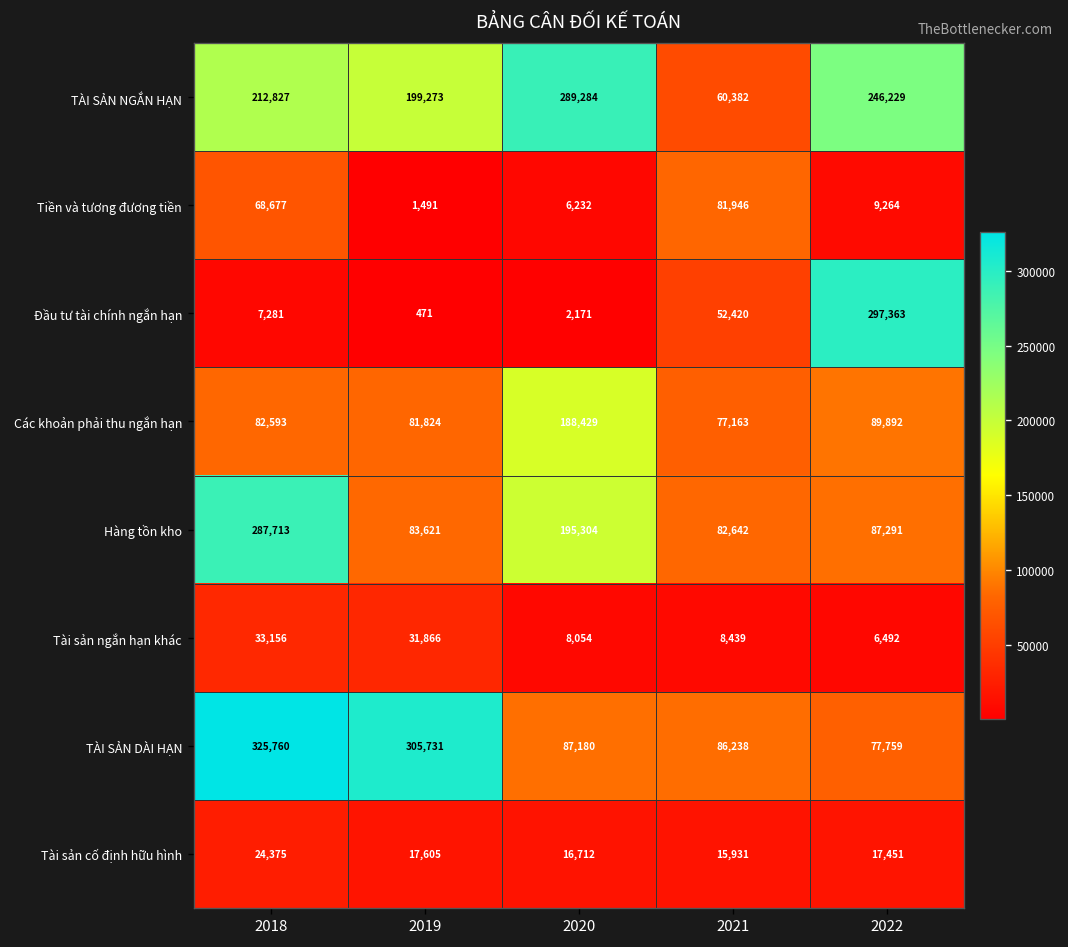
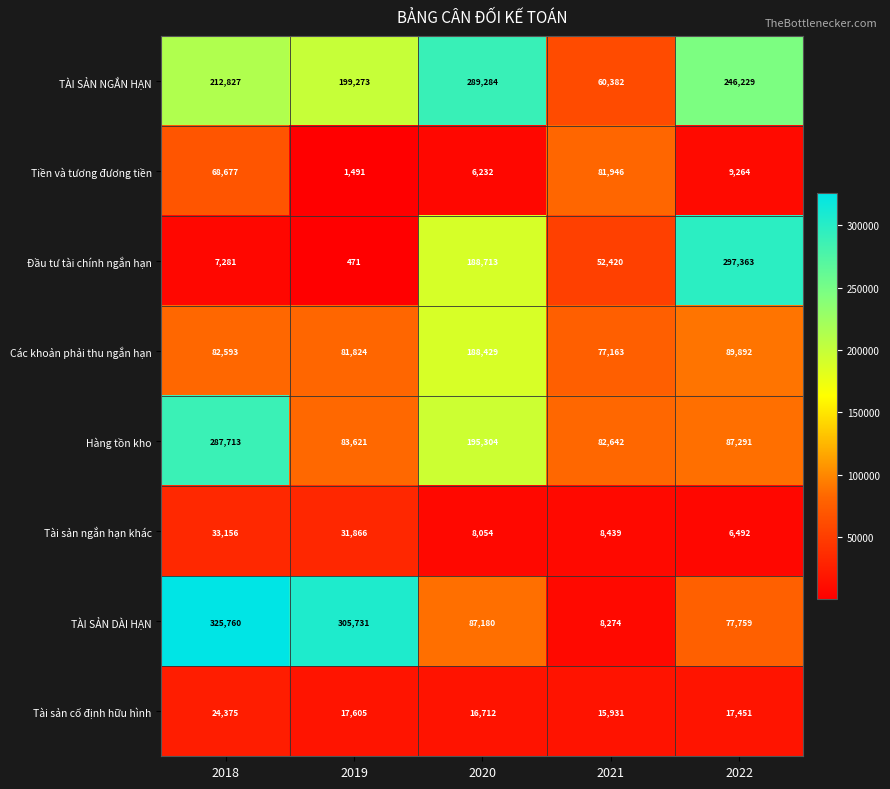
Đầu tư tài chính ngắn hạn, 2020: 2,171 -> 188,713
TÀI SẢN DÀI HẠN, 2021: 86,238 -> 8,274
